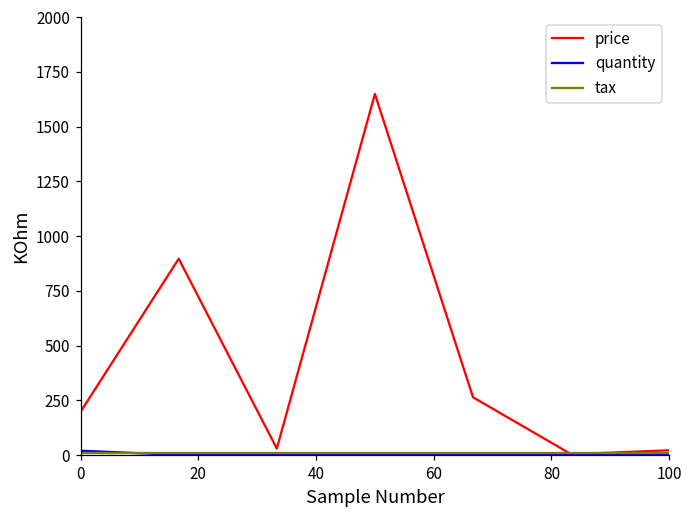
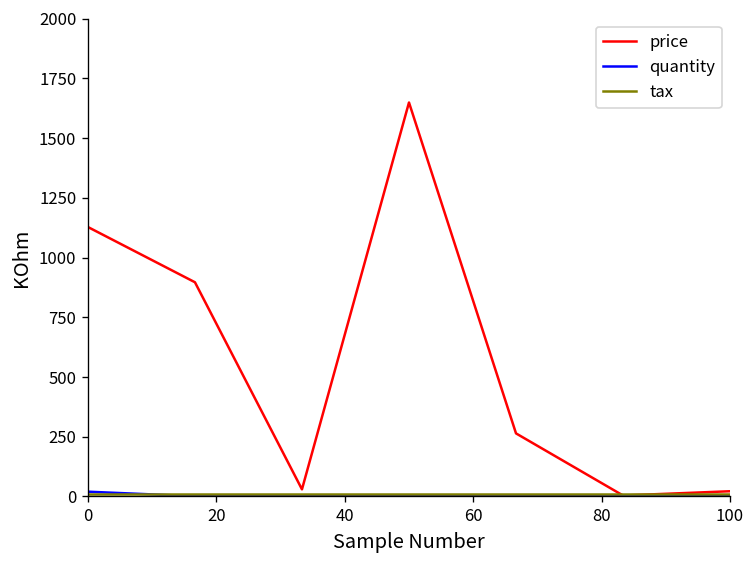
price, 0: 200 -> 1130
